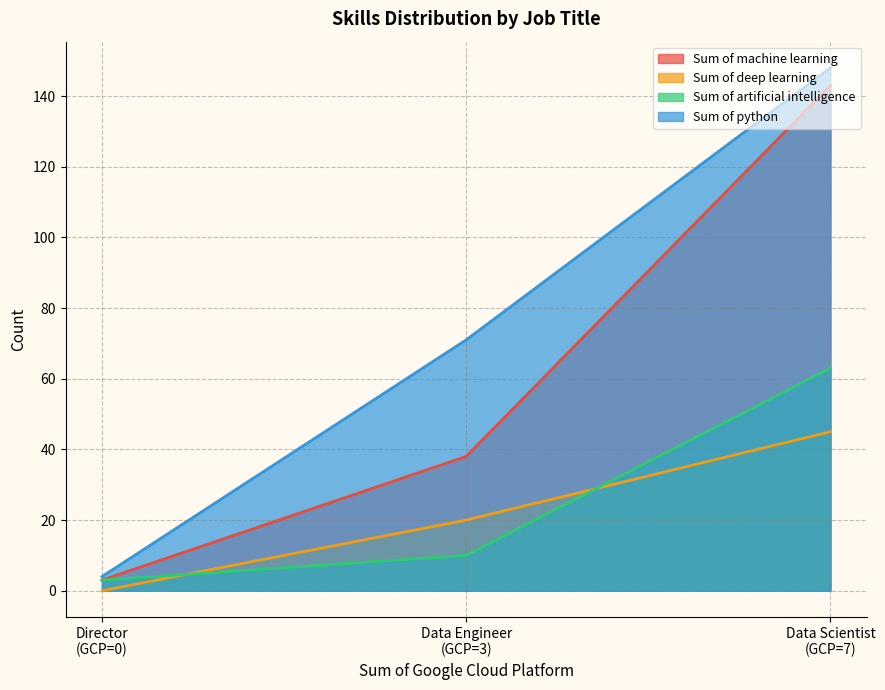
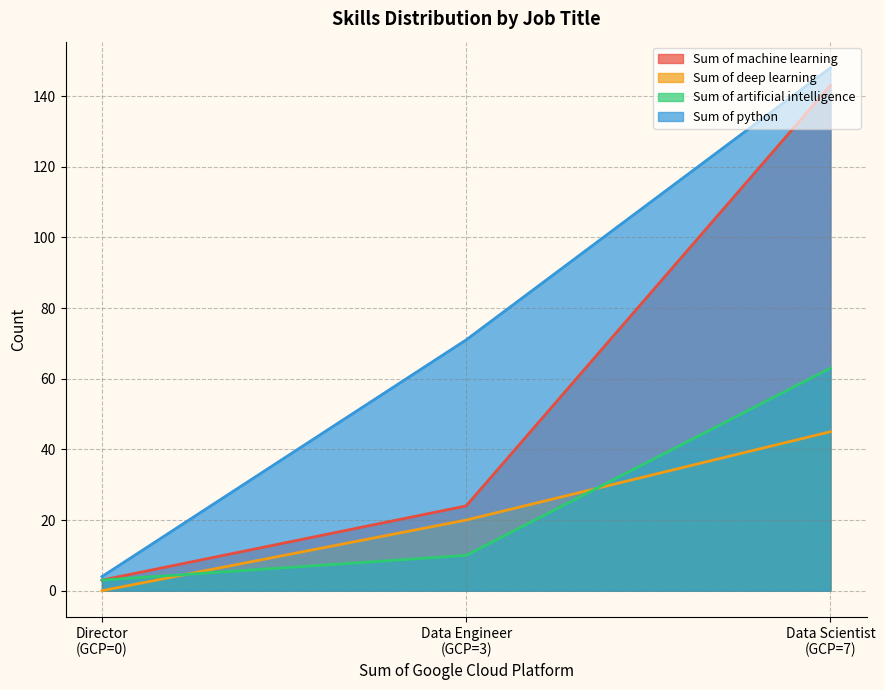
Sum of machine learning, Data Engineer (GCP=3): 38 -> 24
